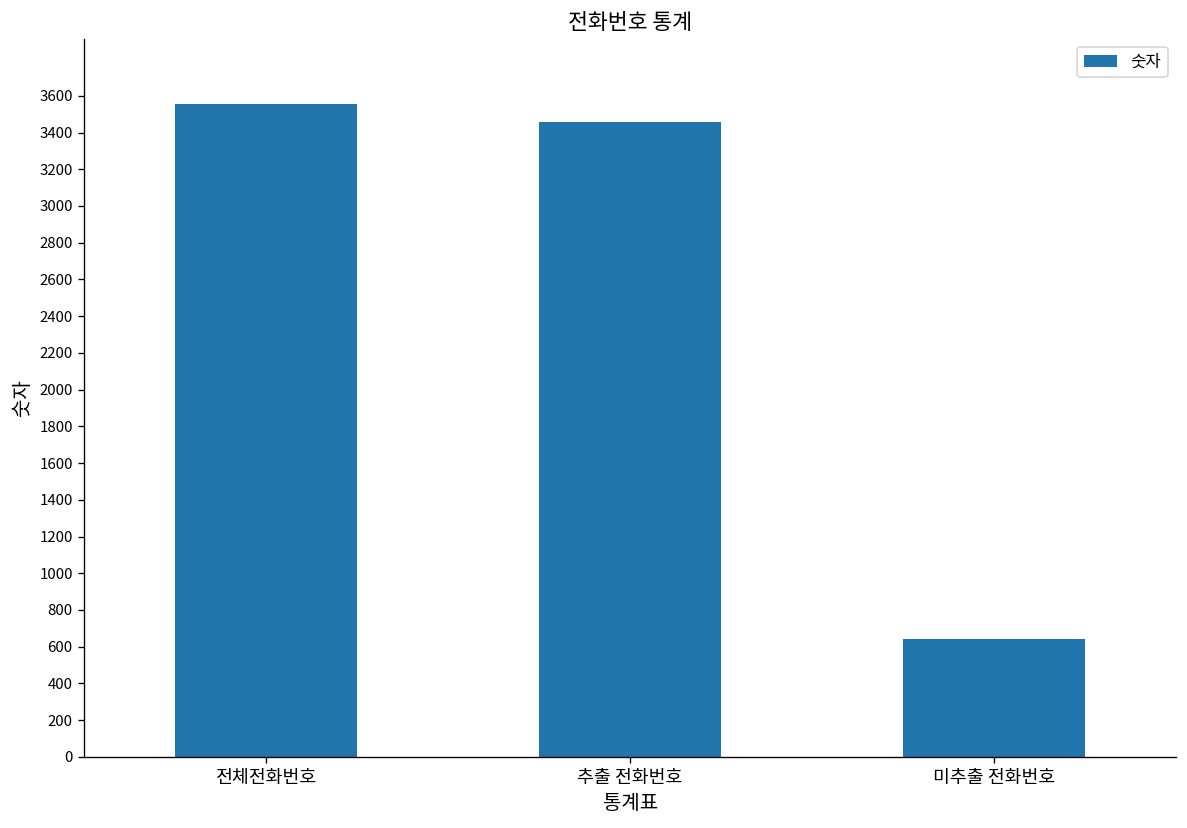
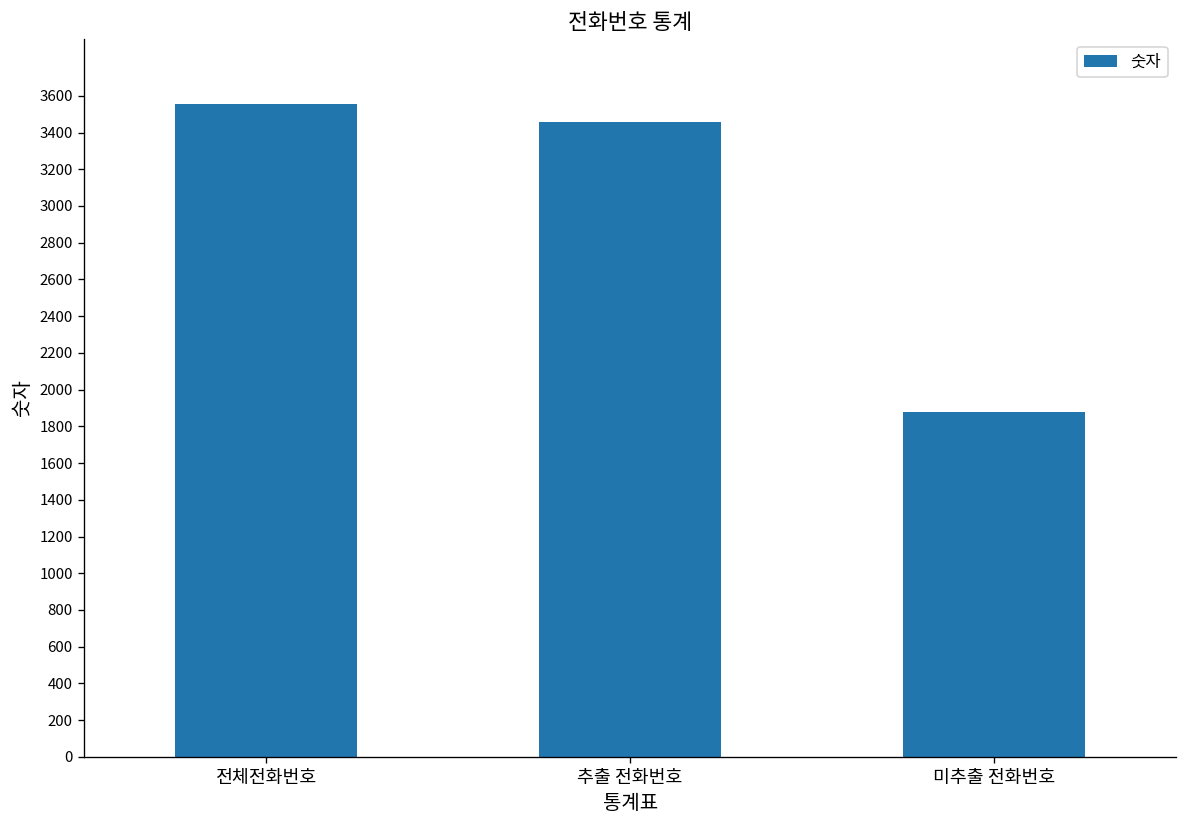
미추출 전화번호: 640 -> 1880
